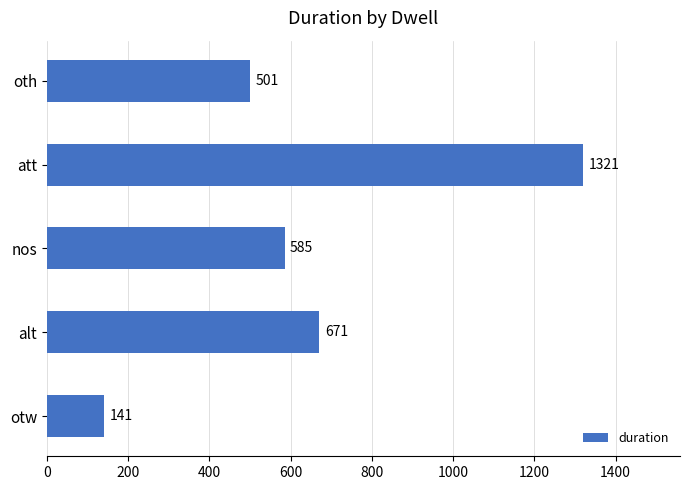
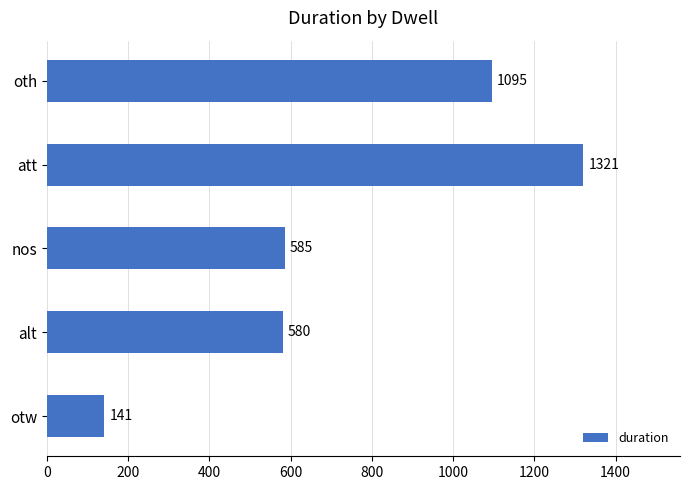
oth: 501 -> 1095
alt: 671 -> 580
